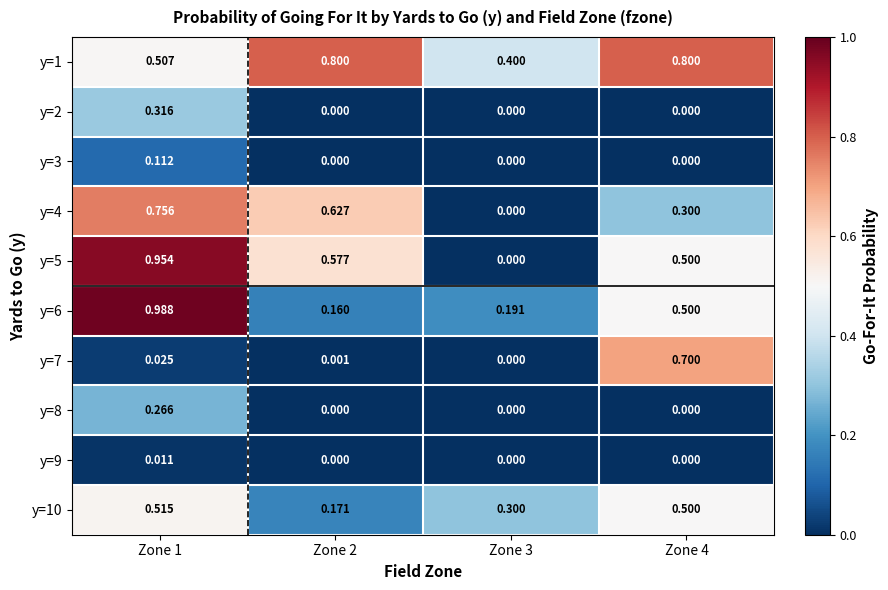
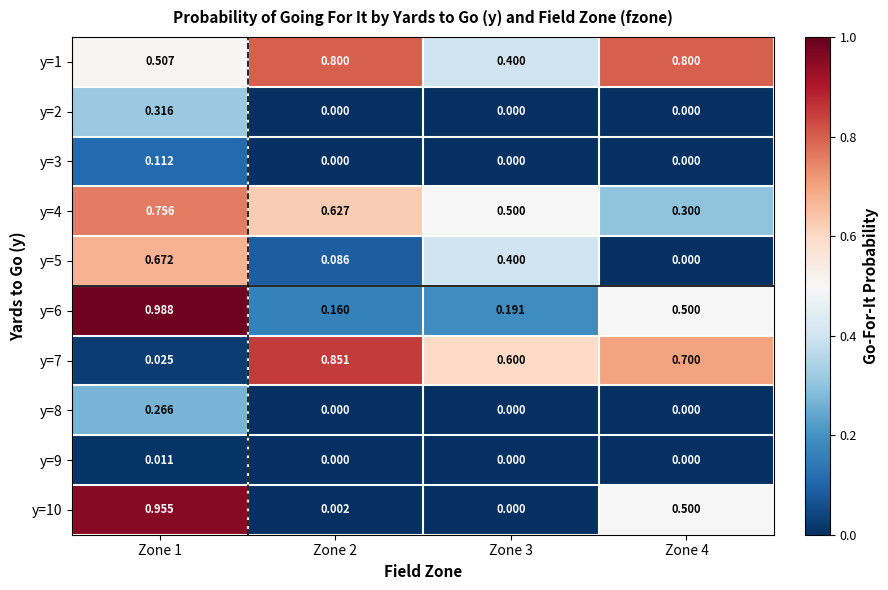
y=4, Zone 3: 0.000 -> 0.500
y=5, Zone 1: 0.954 -> 0.672
y=5, Zone 2: 0.577 -> 0.086
y=5, Zone 3: 0.000 -> 0.400
y=5, Zone 4: 0.500 -> 0.000
y=7, Zone 2: 0.001 -> 0.851
y=7, Zone 3: 0.000 -> 0.600
y=10, Zone 1: 0.515 -> 0.955
y=10, Zone 2: 0.171 -> 0.002
y=10, Zone 3: 0.300 -> 0.000
